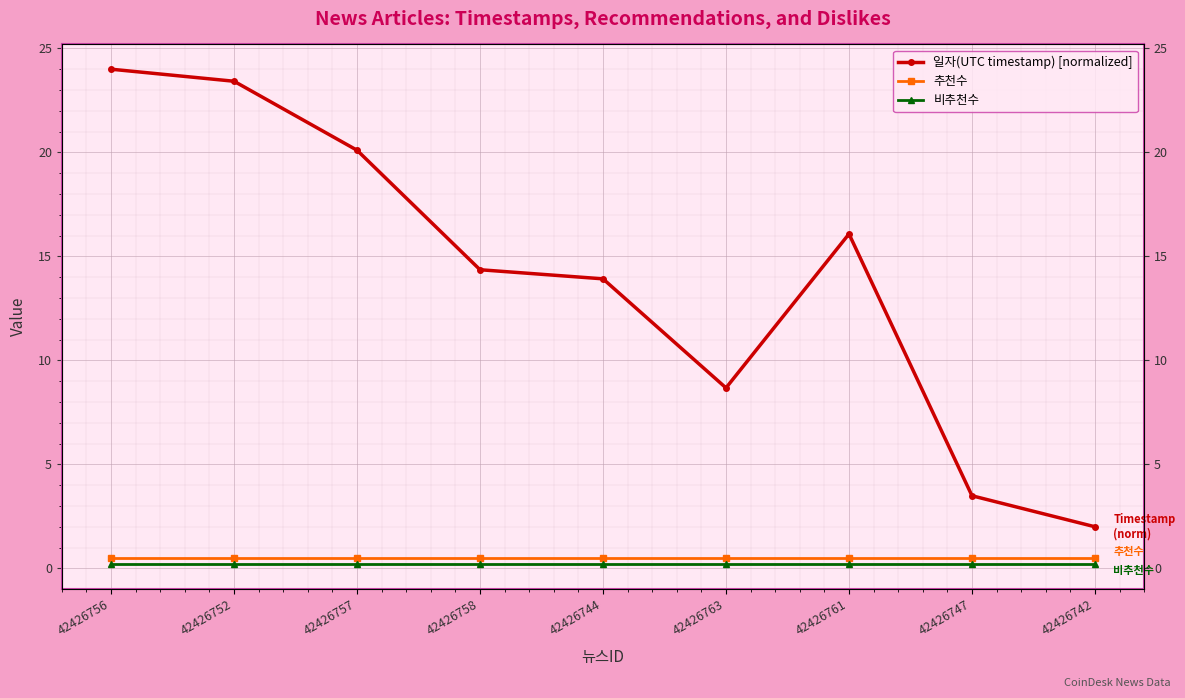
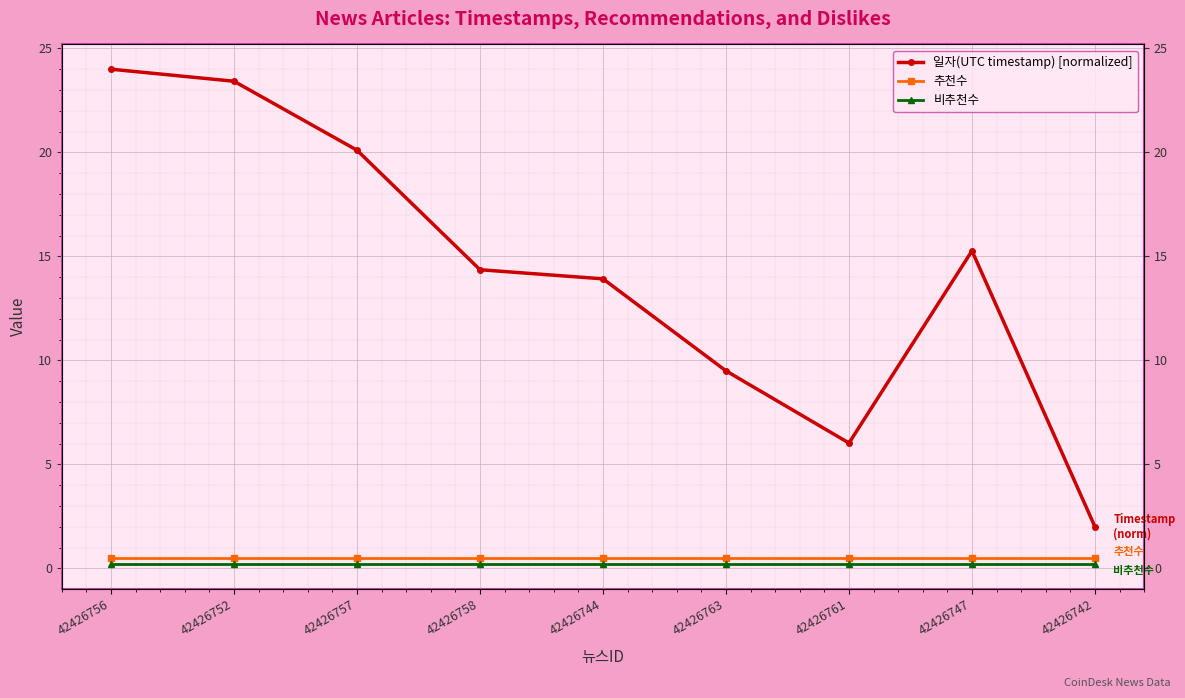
일자(UTC timestamp) [normalized], 42426763: 8.7 -> 9.5
일자(UTC timestamp) [normalized], 42426761: 16.1 -> 6.0
일자(UTC timestamp) [normalized], 42426747: 3.5 -> 15.3
